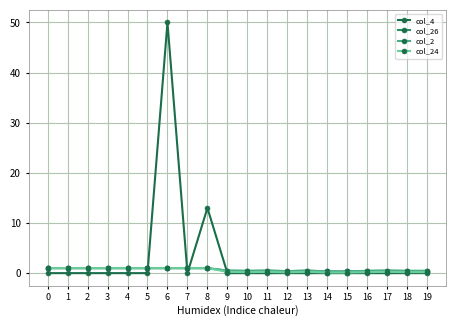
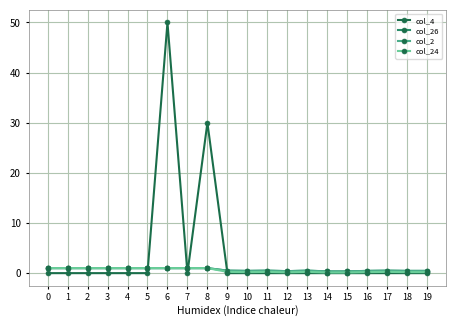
col_4, 8: 13 -> 30
